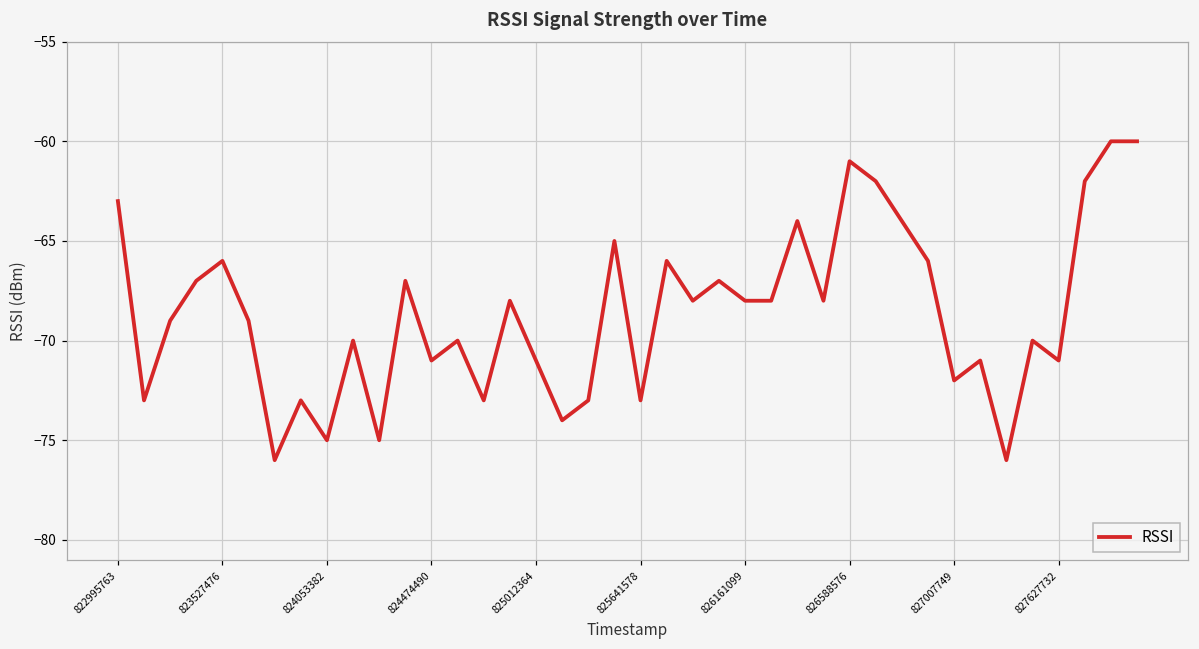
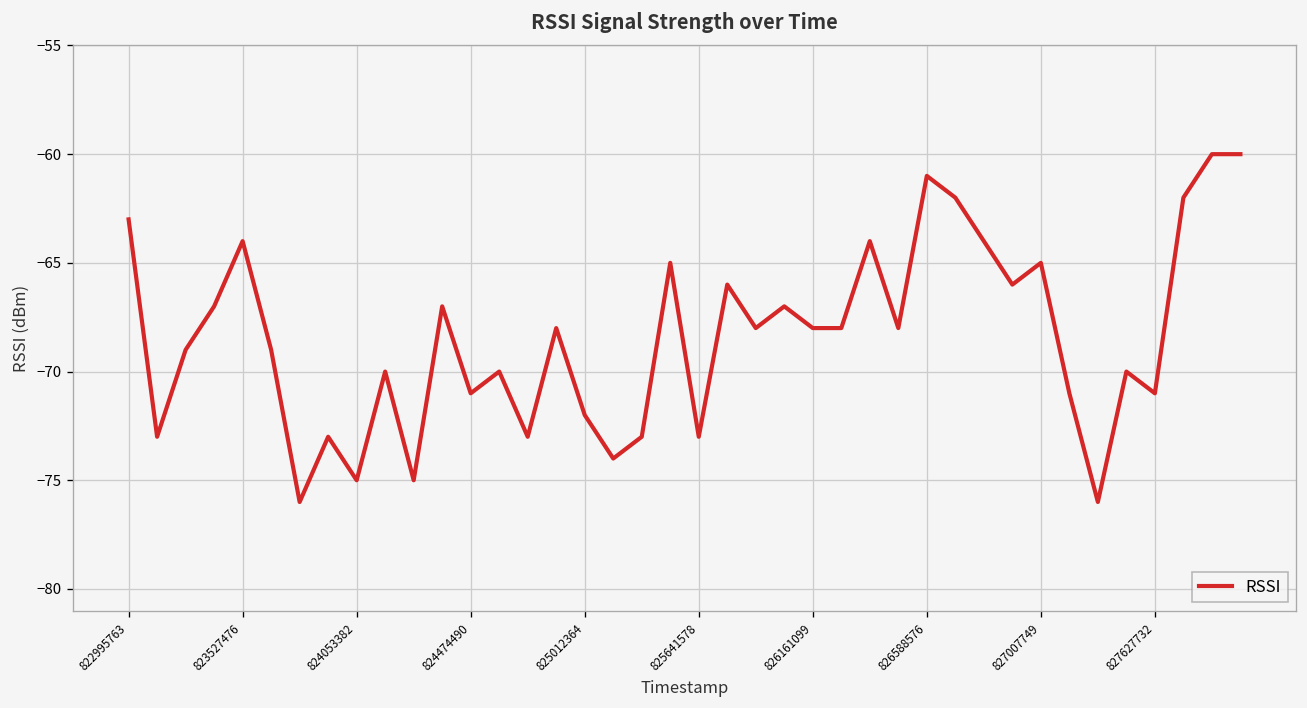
823527476: -66 -> -64
825012364: -71 -> -72
827007749: -72 -> -65
